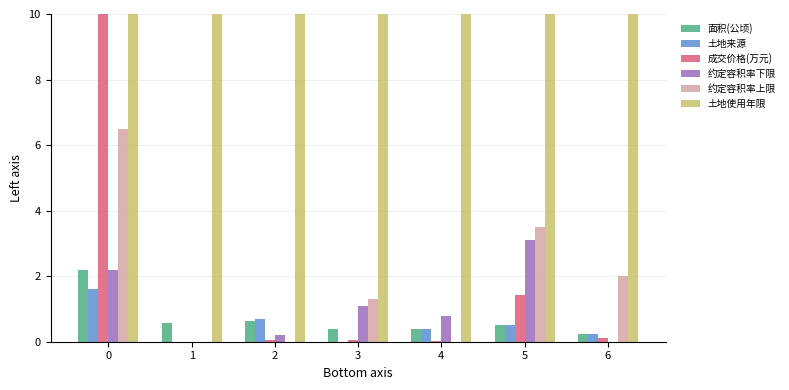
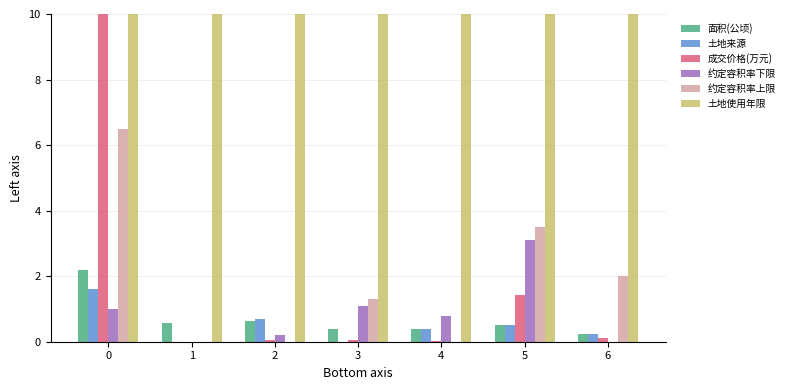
约定容积率下限, 0: 2.2 -> 1.0
